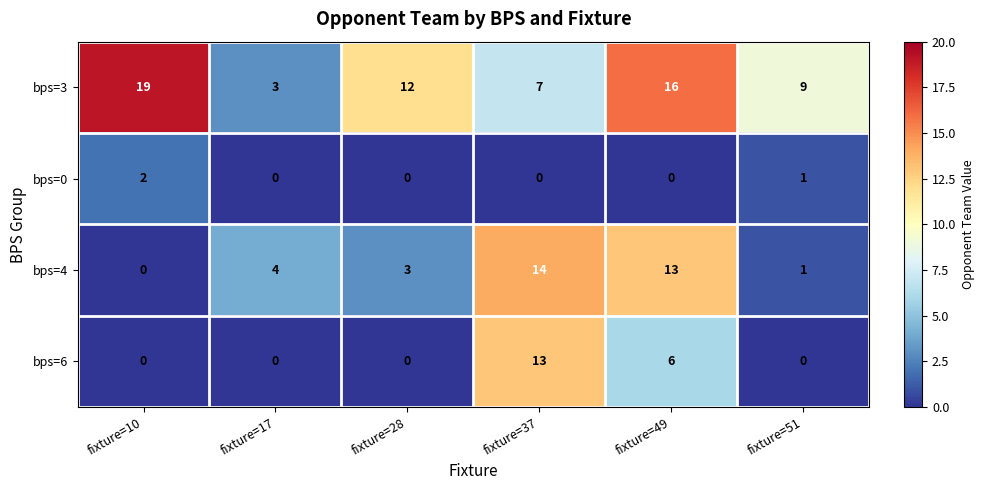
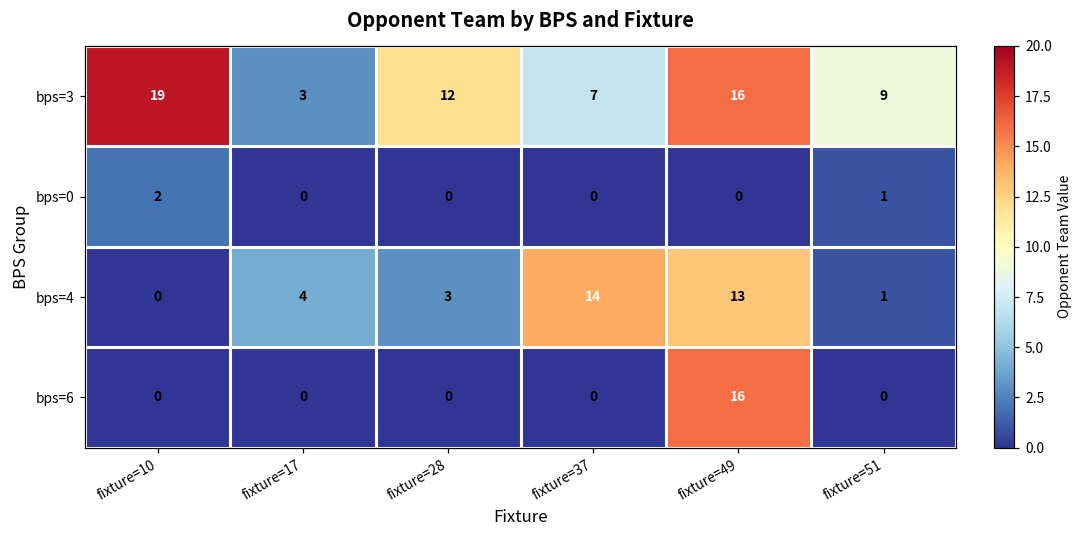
bps=6, fixture=37: 13 -> 0
bps=6, fixture=49: 6 -> 16
